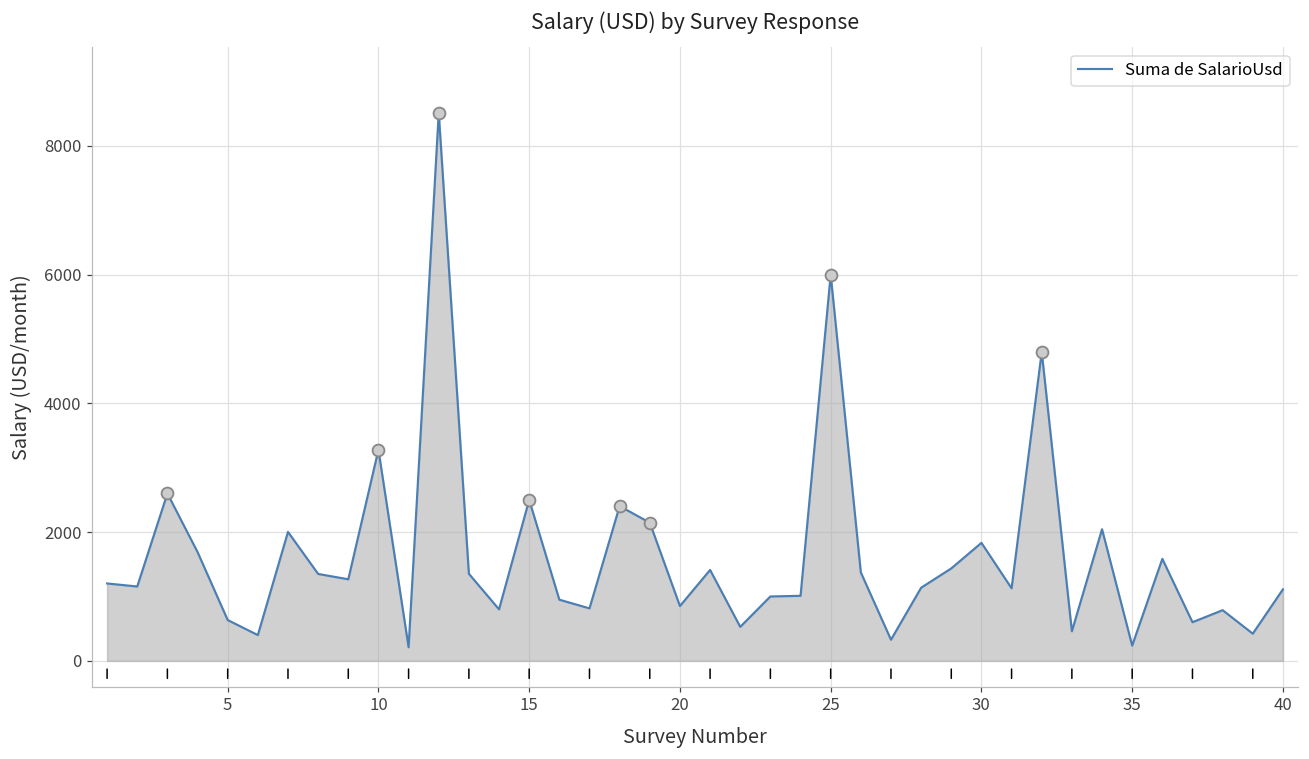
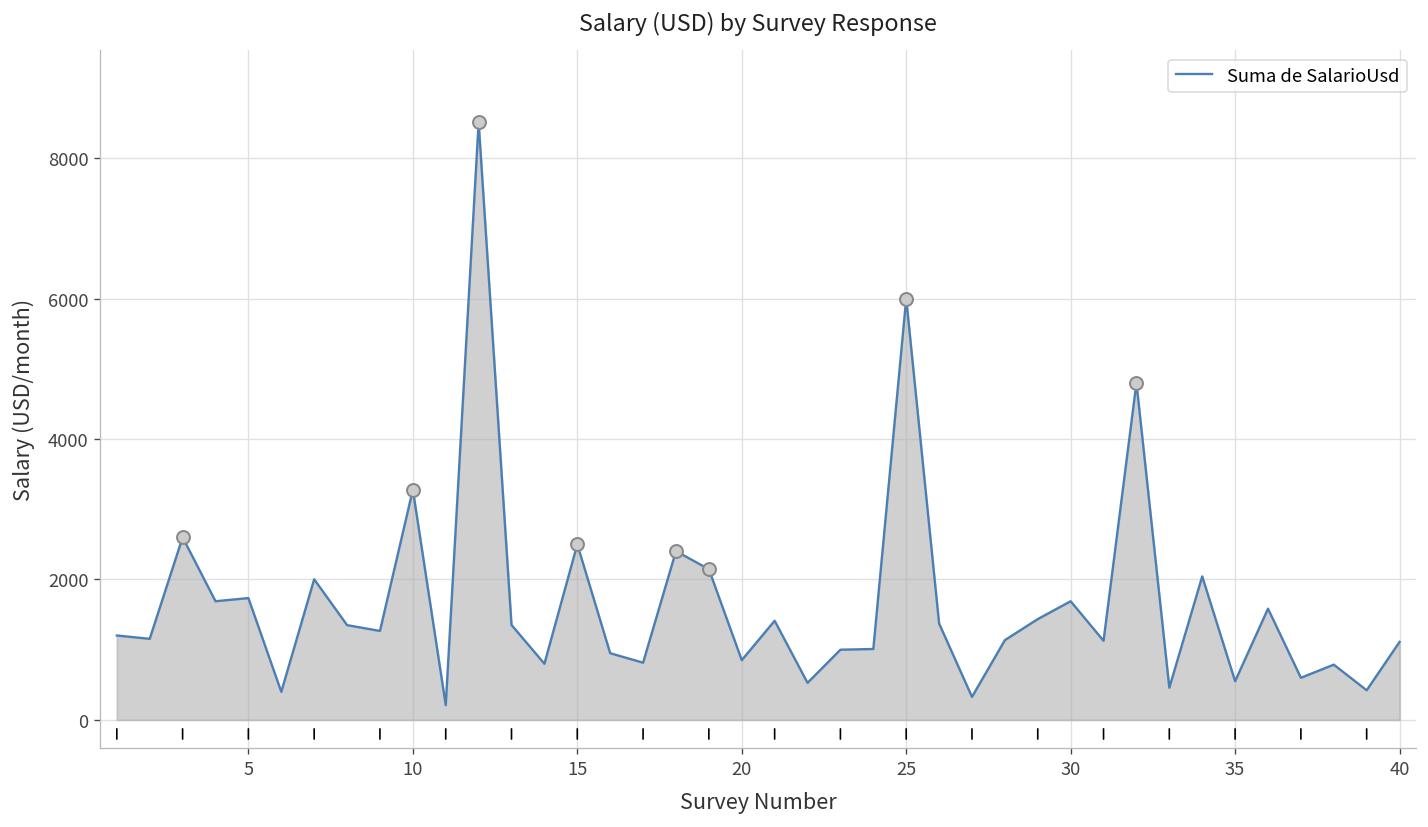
Suma de SalarioUsd, 5: 600 -> 1700
Suma de SalarioUsd, 30: 1800 -> 1700
Suma de SalarioUsd, 35: 200 -> 600
